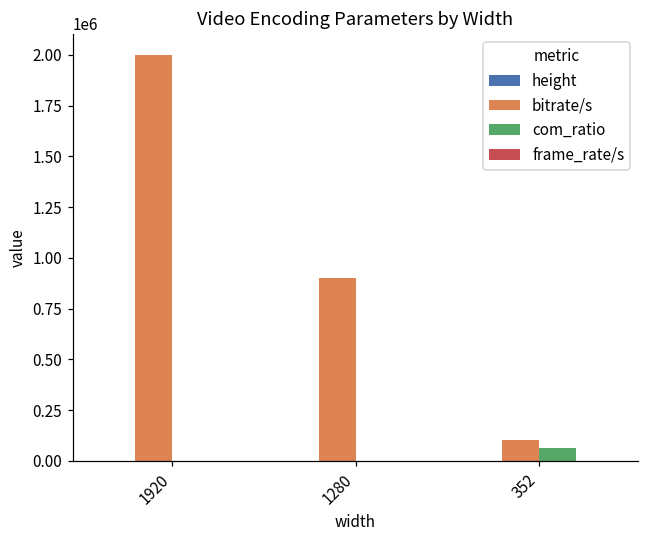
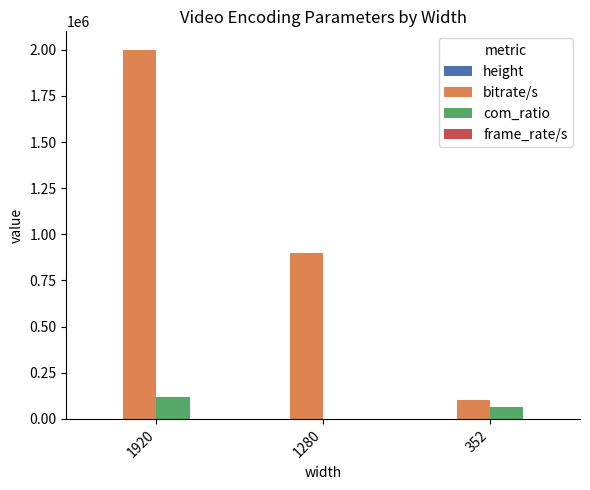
com_ratio, 1920: 0 -> 120000
